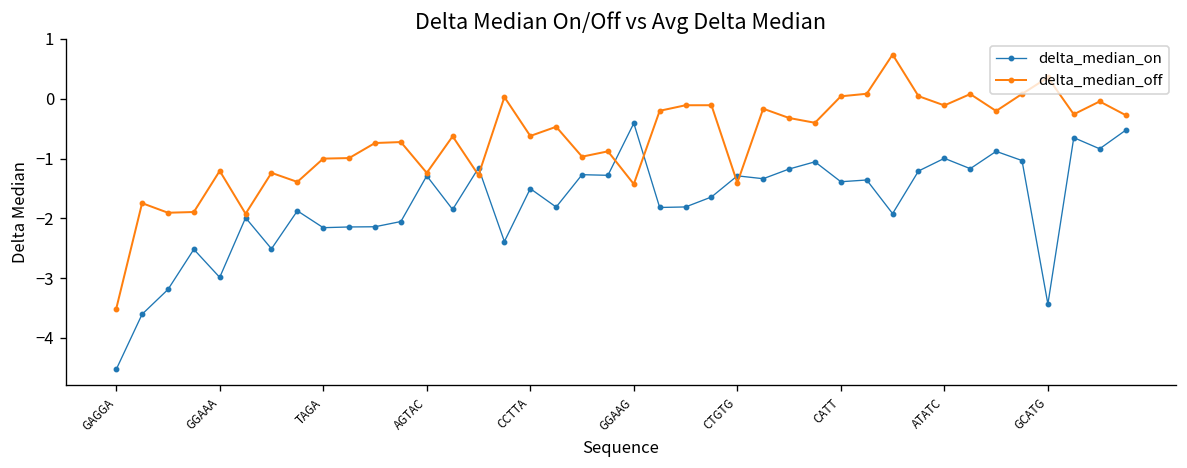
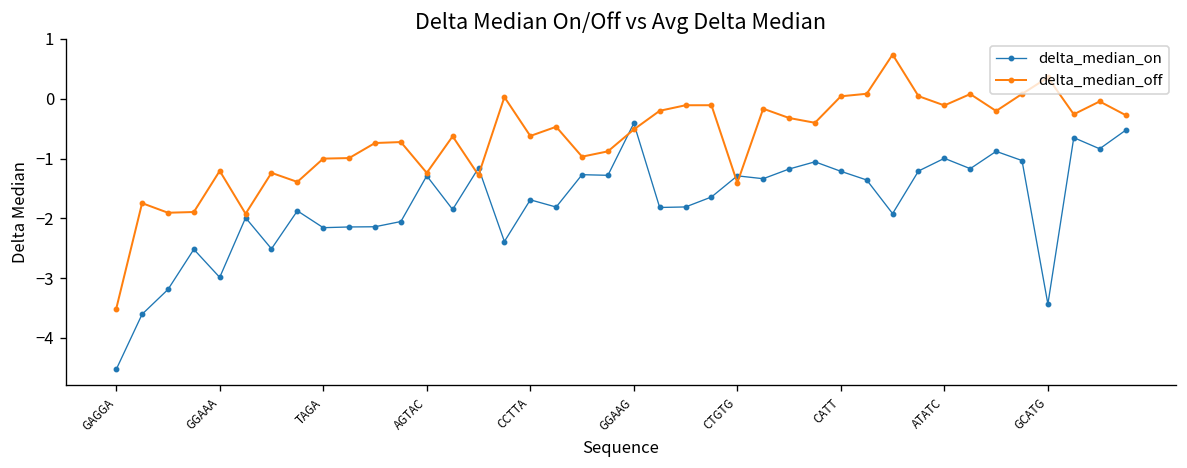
delta_median_on, CCTTA: -1.5 -> -1.7
delta_median_off, GGAAG: -1.4 -> -0.5
delta_median_on, CATT: -1.4 -> -1.2
